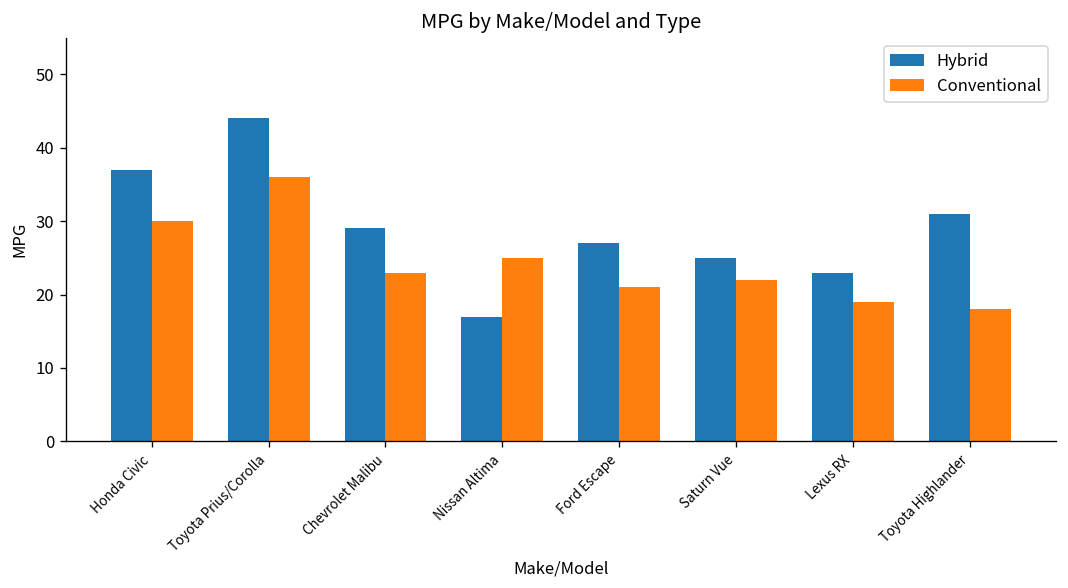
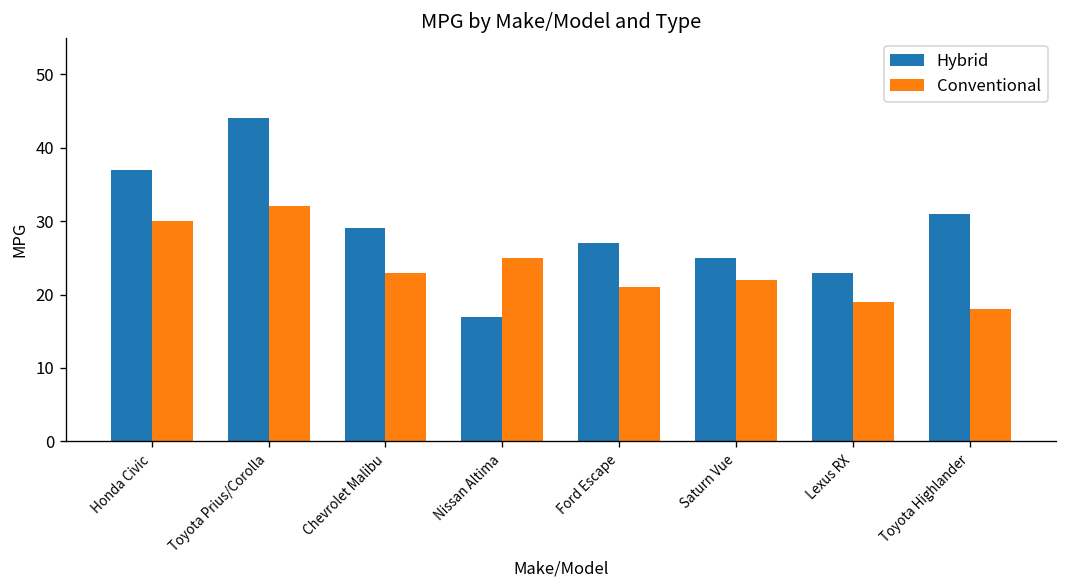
Conventional, Toyota Prius/Corolla: 36 -> 32
